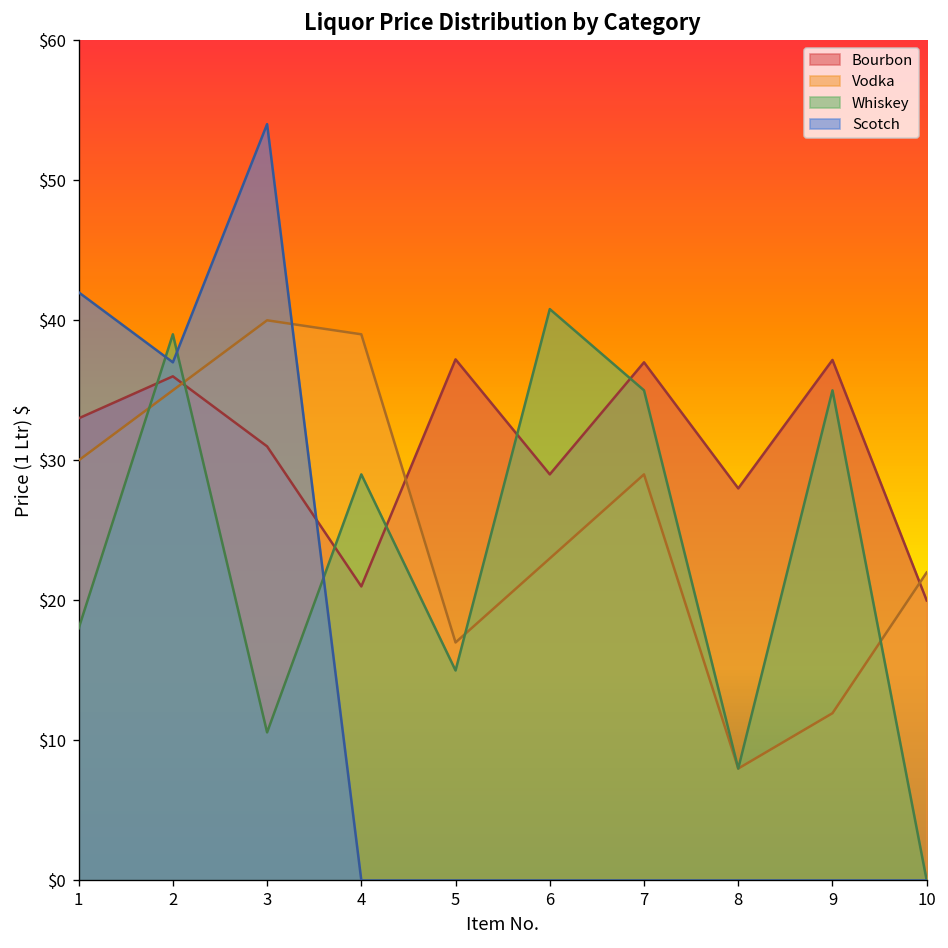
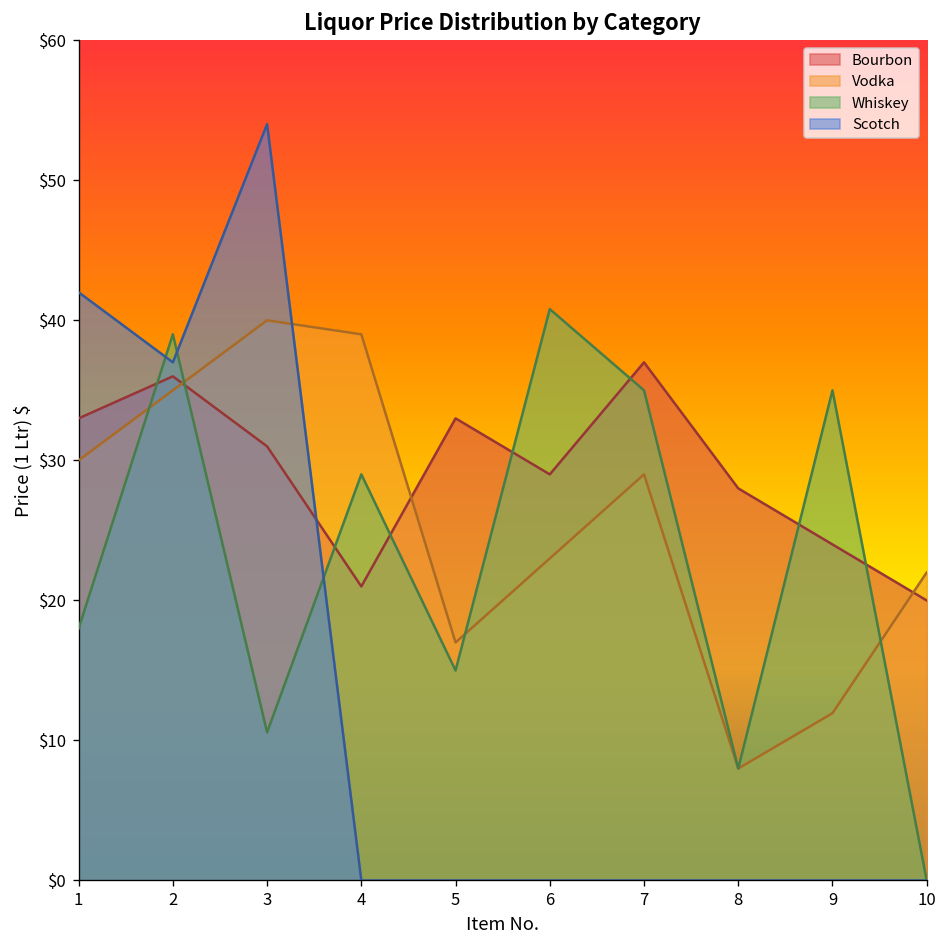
Bourbon, 5: $37.2 -> $33.0
Bourbon, 9: $37.2 -> $24.0
